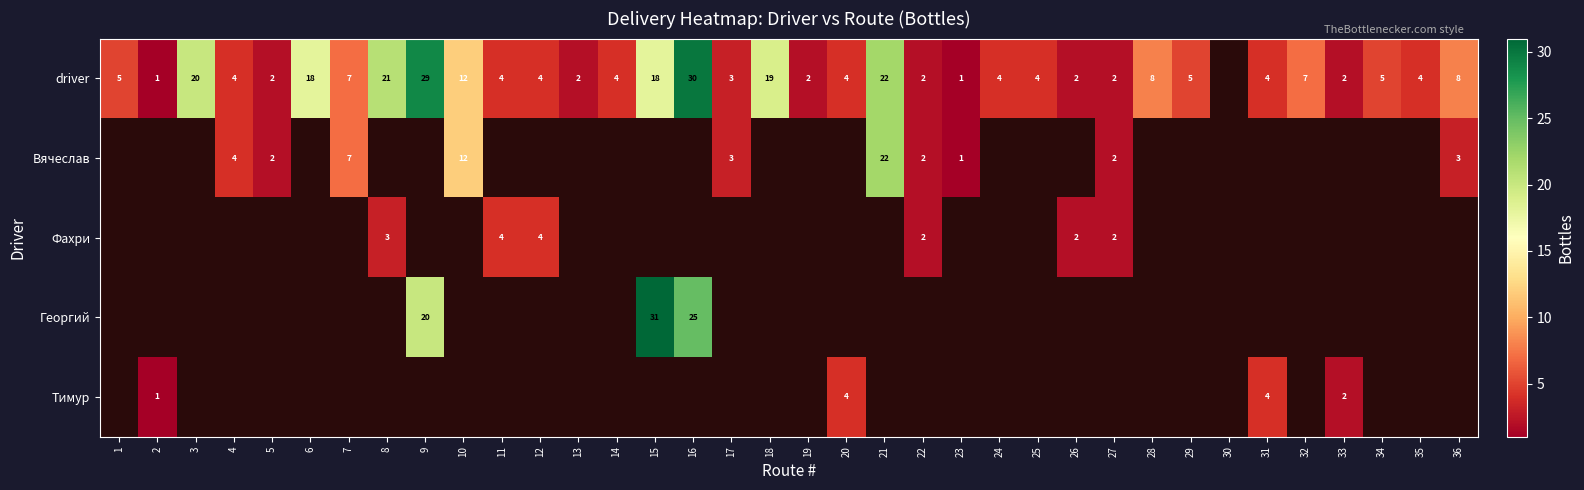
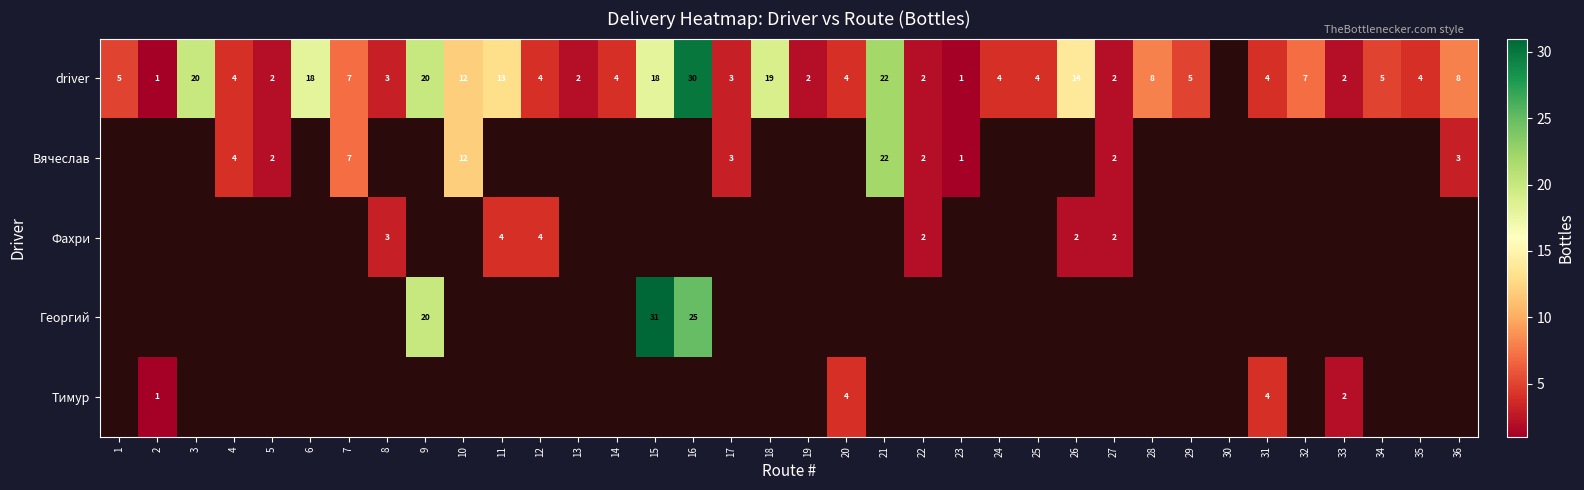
driver, 8: 21 -> 3
driver, 9: 29 -> 20
driver, 11: 4 -> 13
driver, 26: 2 -> 14
